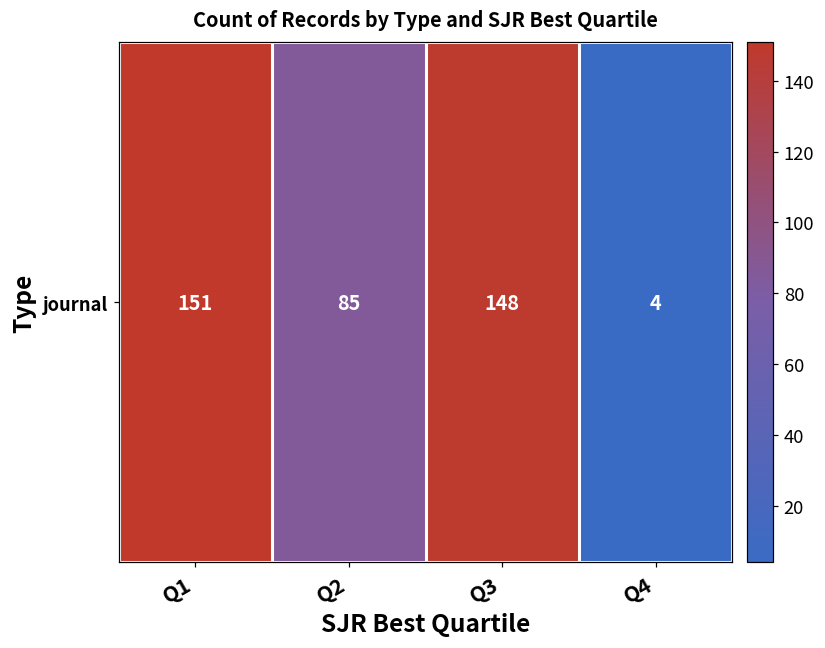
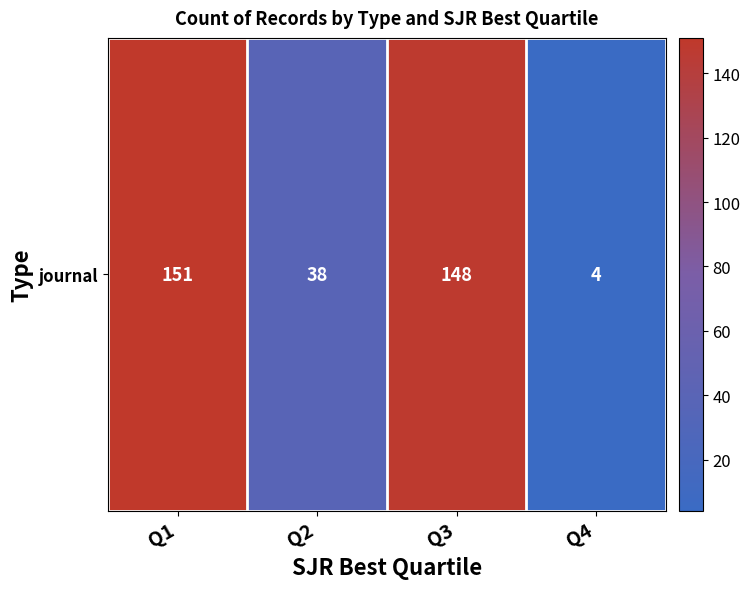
journal, Q2: 85 -> 38
